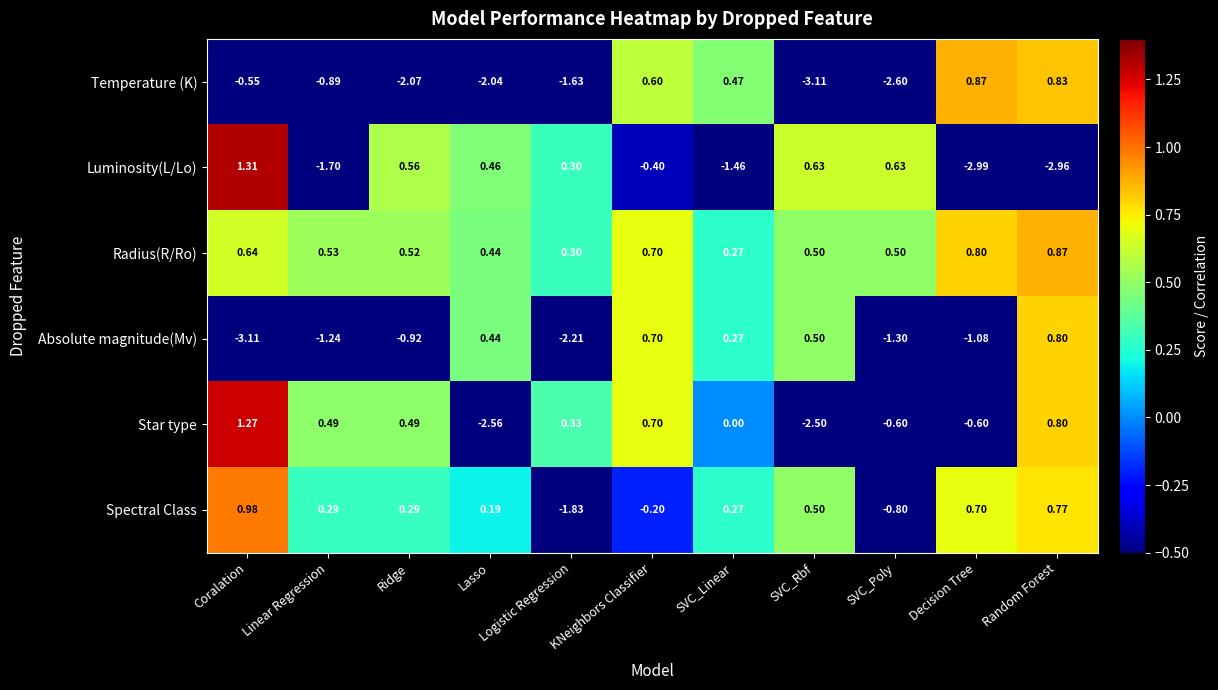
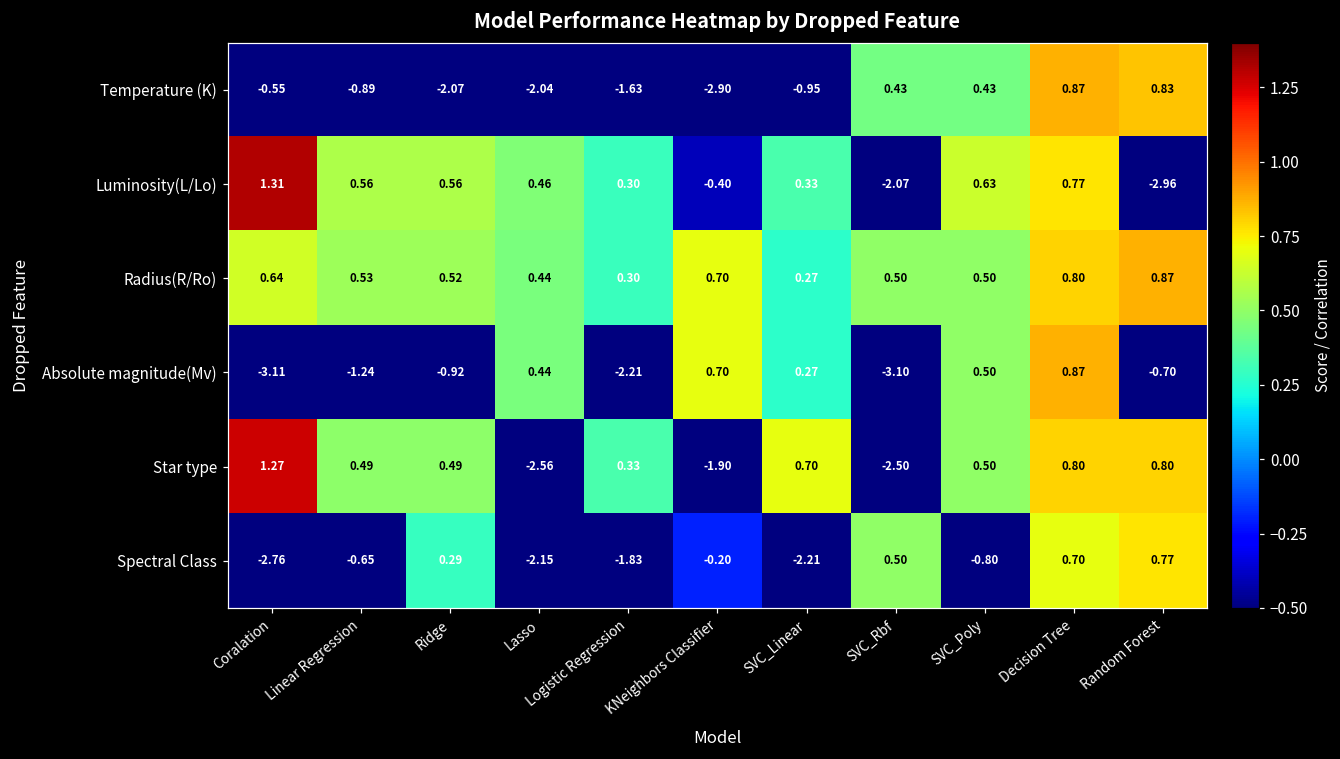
Temperature (K), KNeighbors Classifier: 0.60 -> -2.90
Temperature (K), SVC_Linear: 0.47 -> -0.95
Temperature (K), SVC_Rbf: -3.11 -> 0.43
Temperature (K), SVC_Poly: -2.60 -> 0.43
Luminosity(L/Lo), Linear Regression: -1.70 -> 0.56
Luminosity(L/Lo), SVC_Linear: -1.46 -> 0.33
Luminosity(L/Lo), SVC_Rbf: 0.63 -> -2.07
Luminosity(L/Lo), Decision Tree: -2.99 -> 0.77
Absolute magnitude(Mv), SVC_Rbf: 0.50 -> -3.10
Absolute magnitude(Mv), SVC_Poly: -1.30 -> 0.50
Absolute magnitude(Mv), Decision Tree: -1.08 -> 0.87
Absolute magnitude(Mv), Random Forest: 0.80 -> -0.70
Star type, KNeighbors Classifier: 0.70 -> -1.90
Star type, SVC_Linear: 0.00 -> 0.70
Star type, SVC_Poly: -0.60 -> 0.50
Star type, Decision Tree: -0.60 -> 0.80
Spectral Class, Coralation: 0.98 -> -2.76
Spectral Class, Linear Regression: 0.29 -> -0.65
Spectral Class, Lasso: 0.19 -> -2.15
Spectral Class, SVC_Linear: 0.27 -> -2.21
